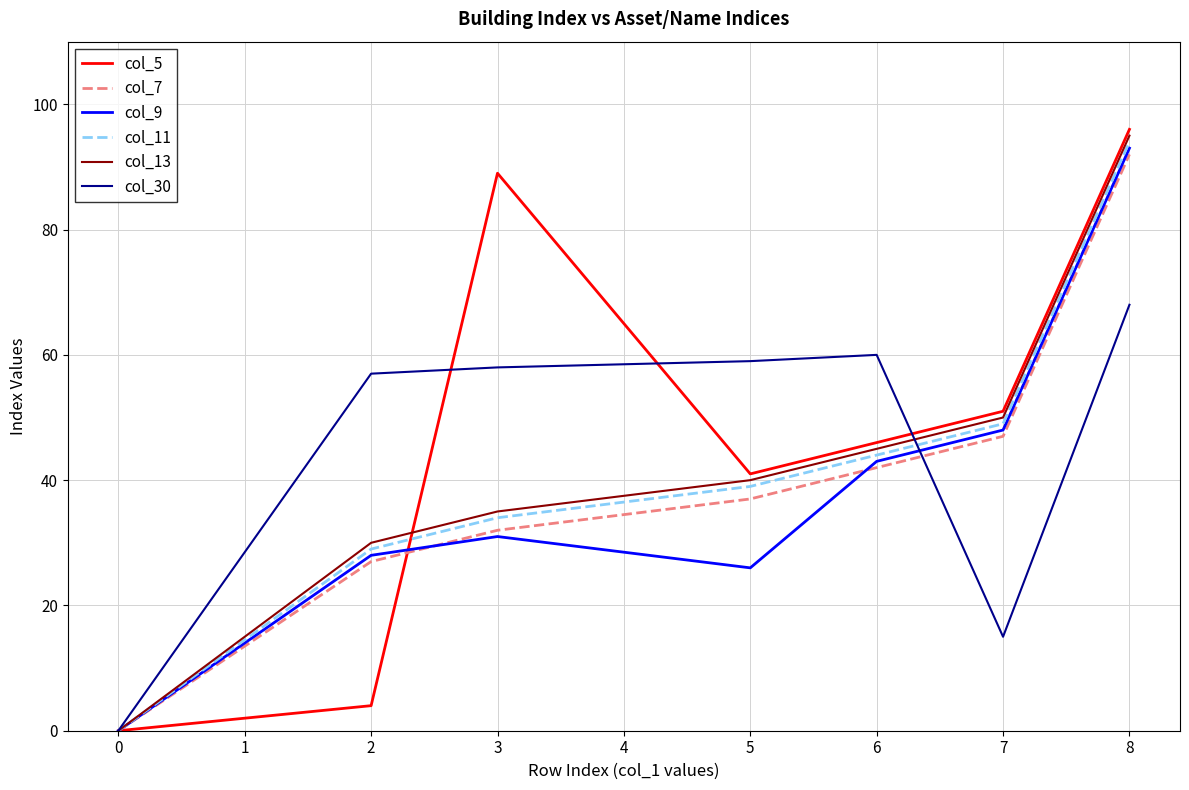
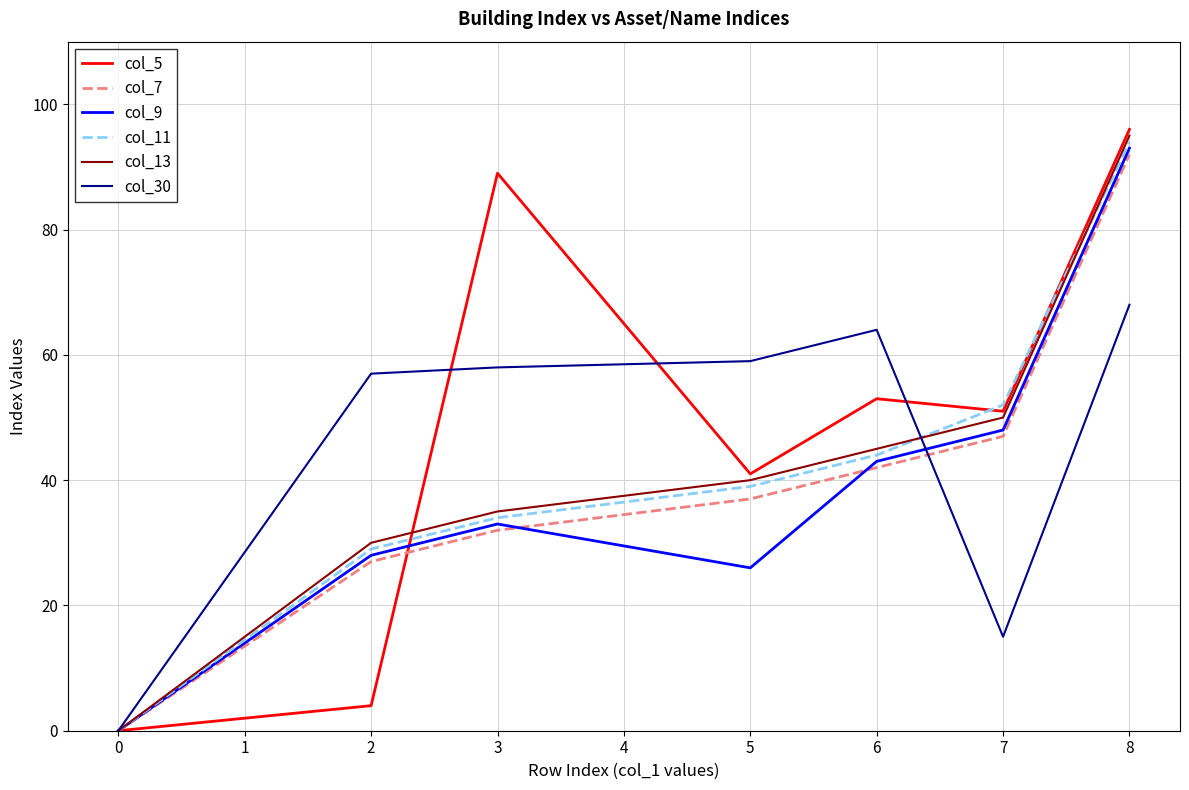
col_9, 3: 31 -> 33
col_5, 6: 46 -> 53
col_30, 6: 60 -> 64
col_11, 7: 49 -> 52
